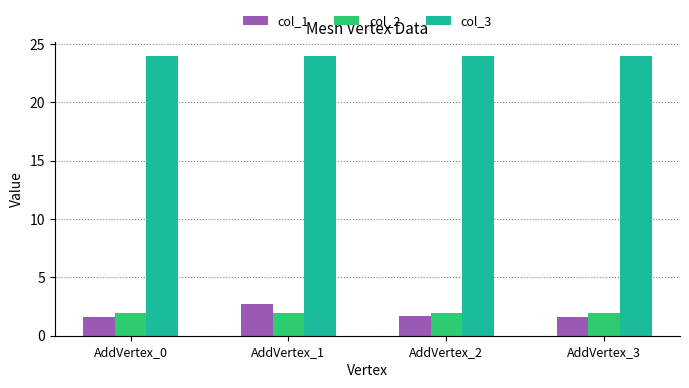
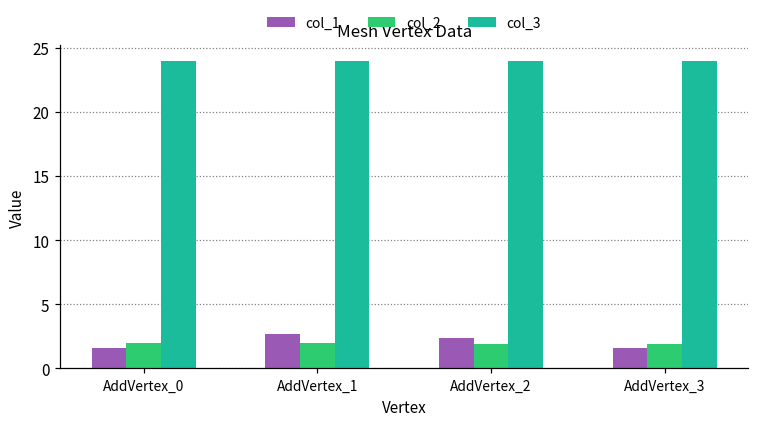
col_1, AddVertex_2: 1.7 -> 2.4
